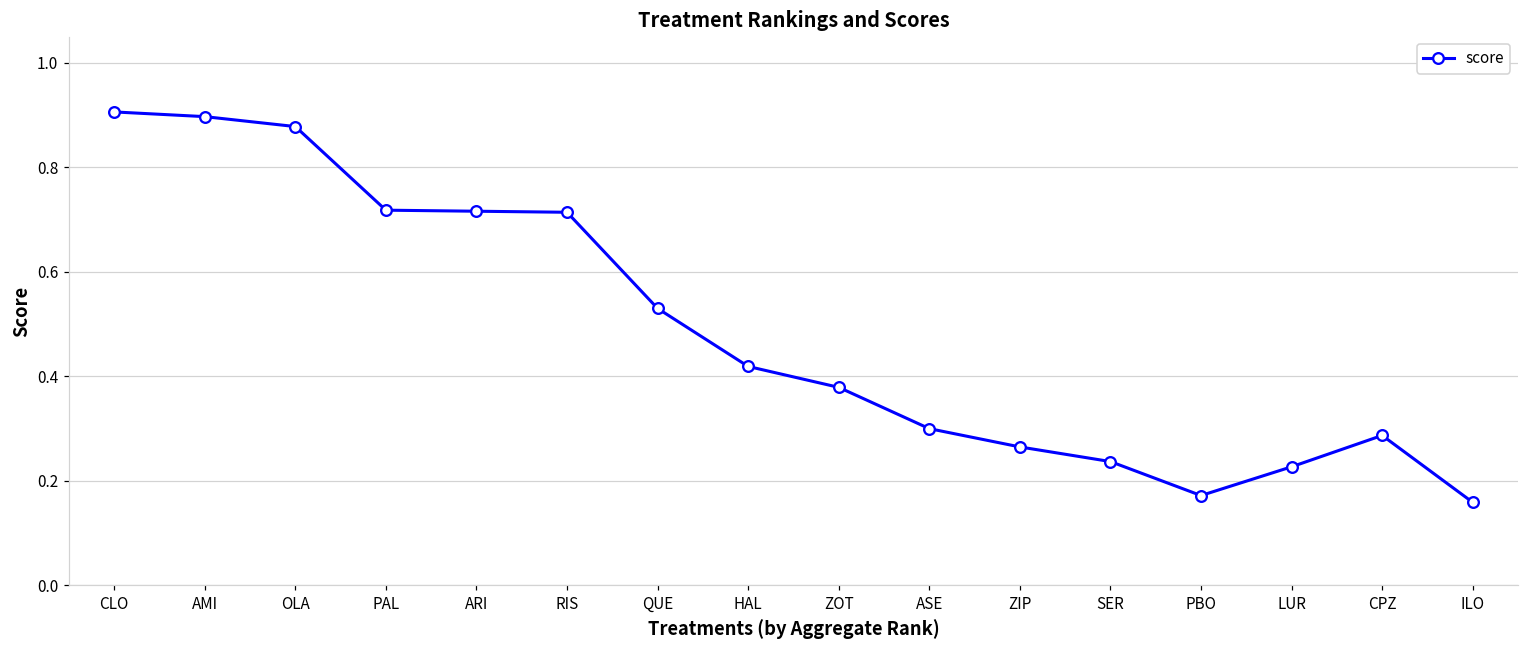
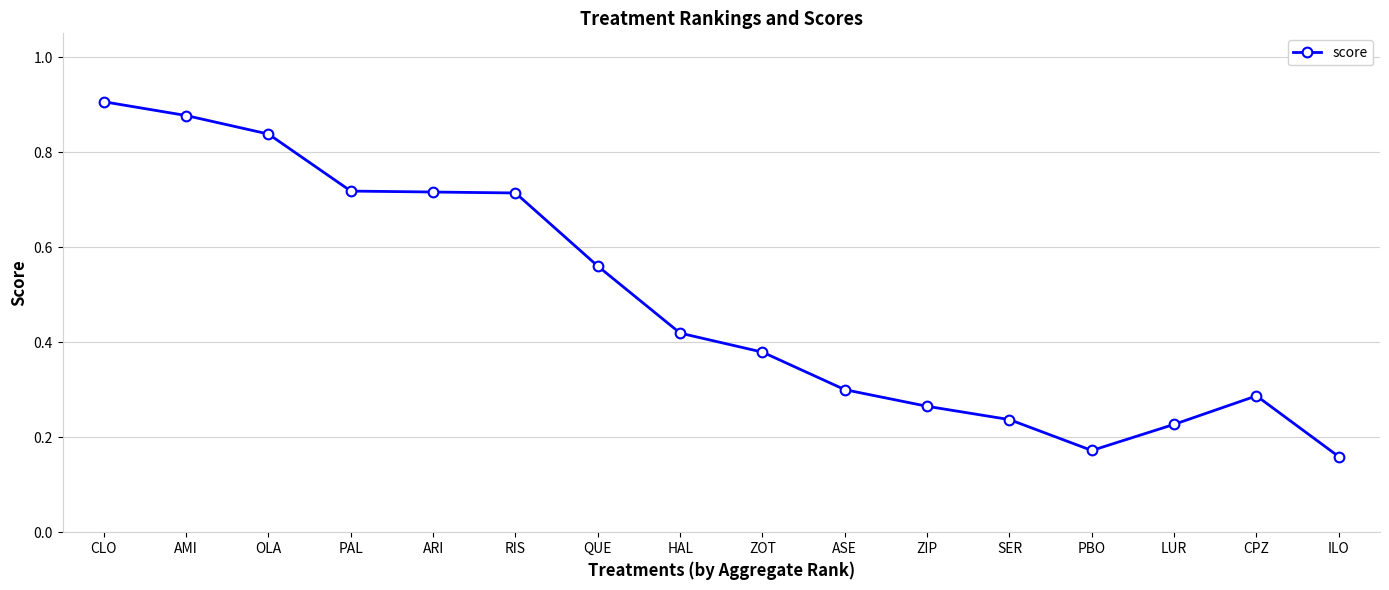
AMI: 0.90 -> 0.88
OLA: 0.88 -> 0.84
QUE: 0.53 -> 0.56
